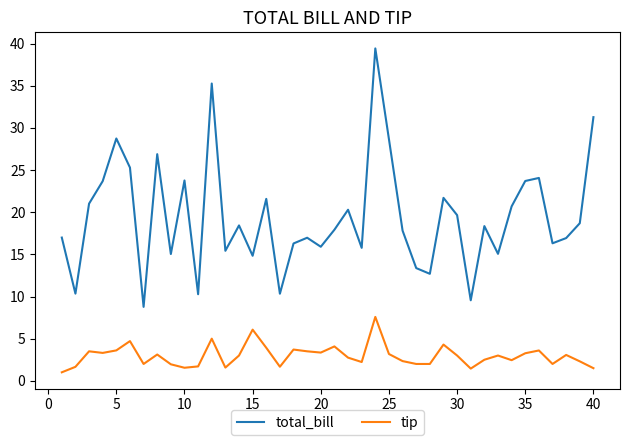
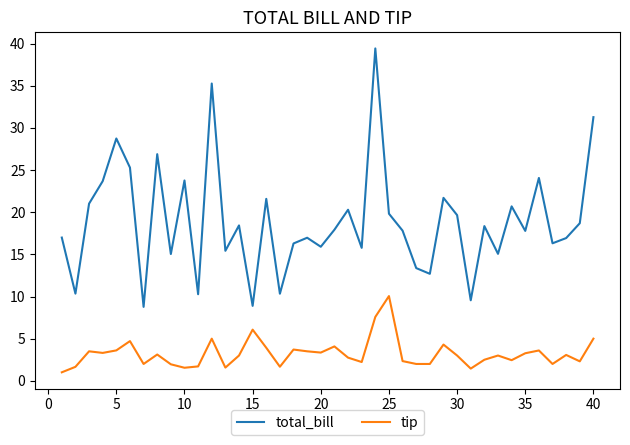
total_bill, 15: 15 -> 9
total_bill, 25: 29 -> 20
tip, 25: 3 -> 10
total_bill, 35: 24 -> 18
tip, 40: 2 -> 5
